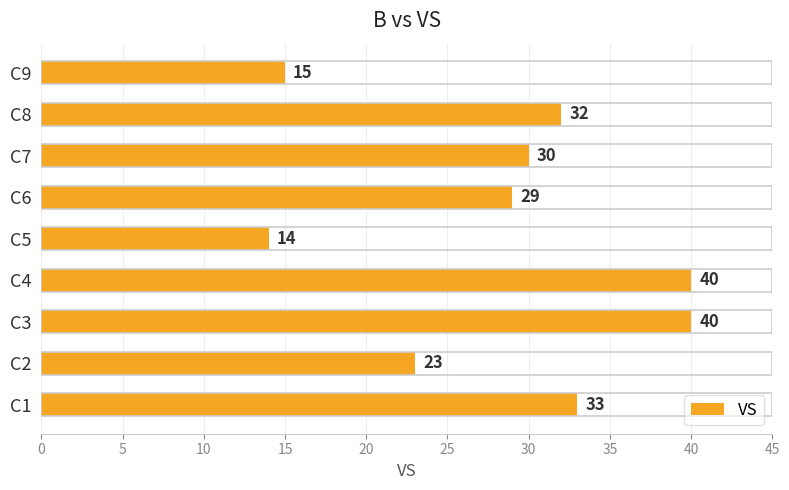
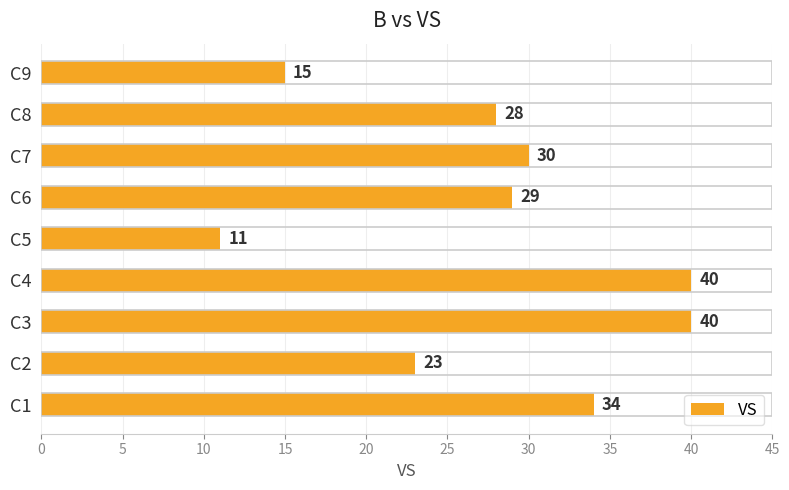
C8: 32 -> 28
C5: 14 -> 11
C1: 33 -> 34
